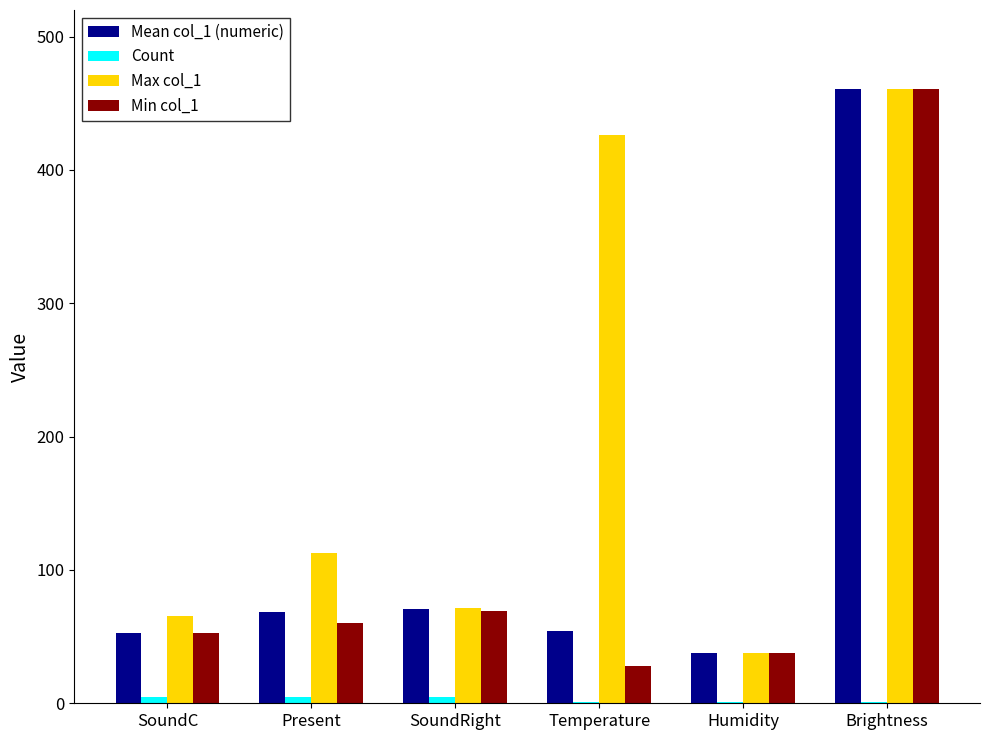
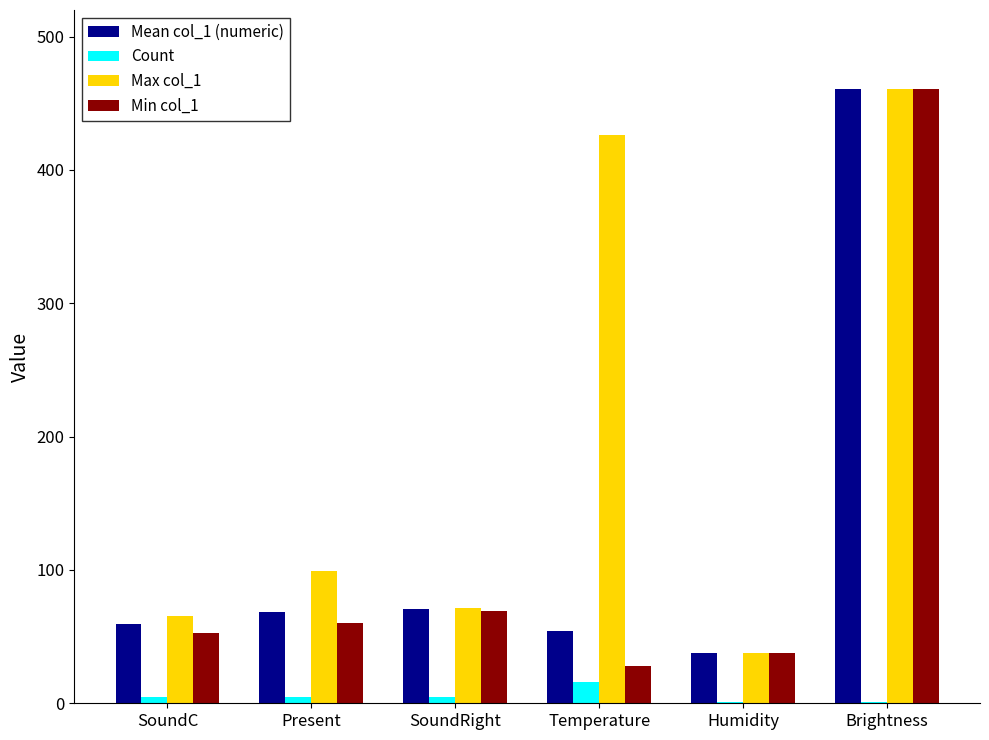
Mean col_1 (numeric), SoundC: 53 -> 59
Max col_1, Present: 113 -> 99
Count, Temperature: 1 -> 16
